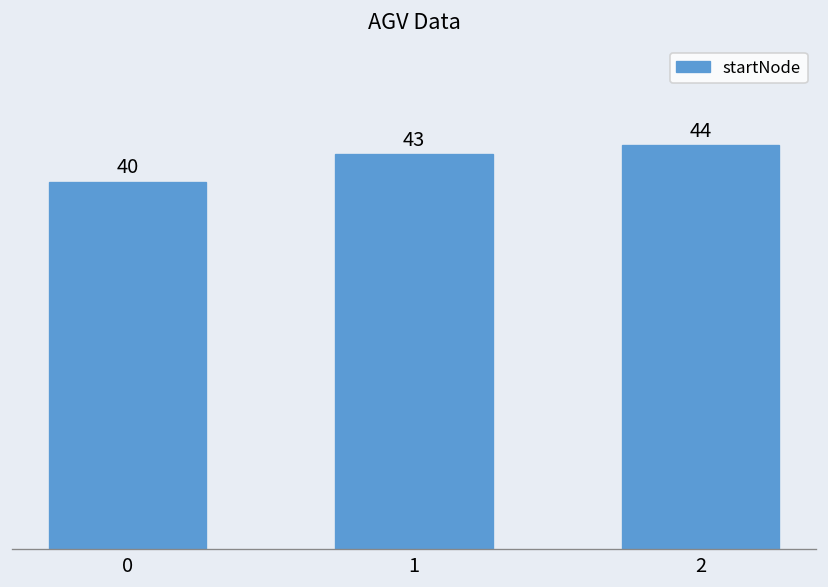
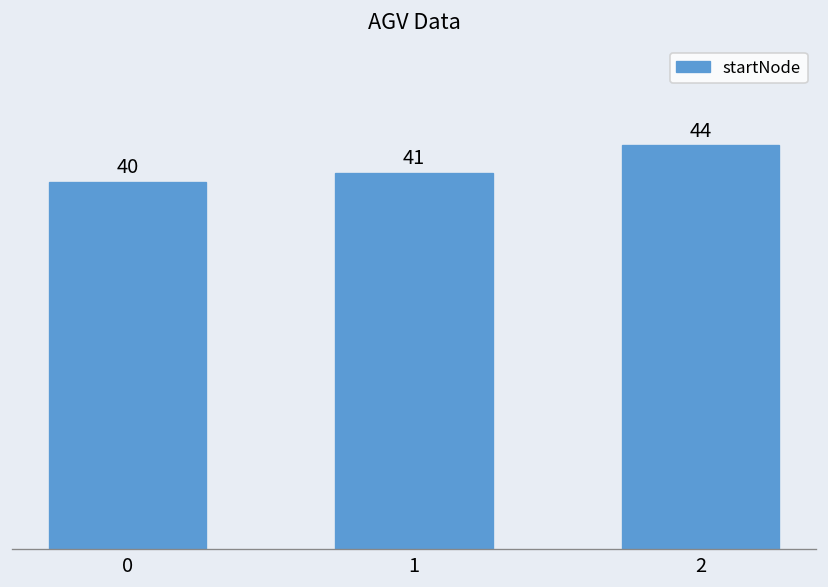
1: 43 -> 41
